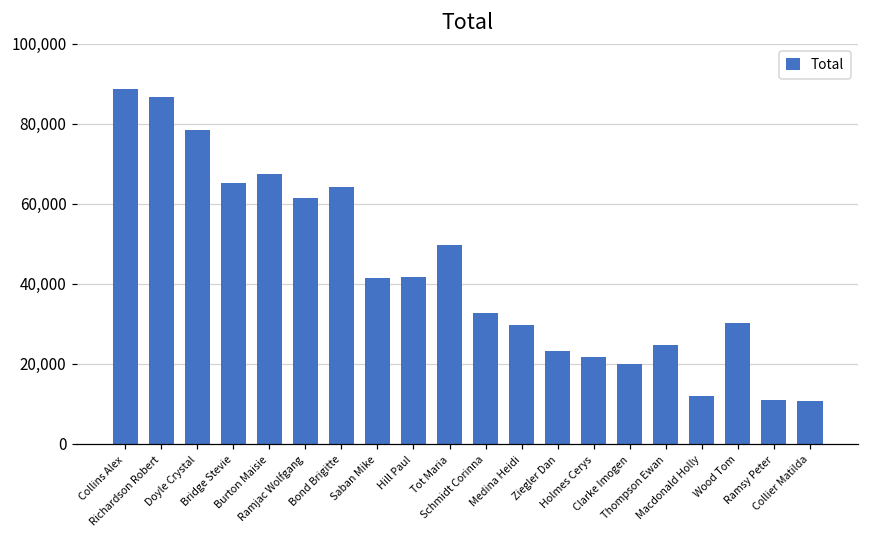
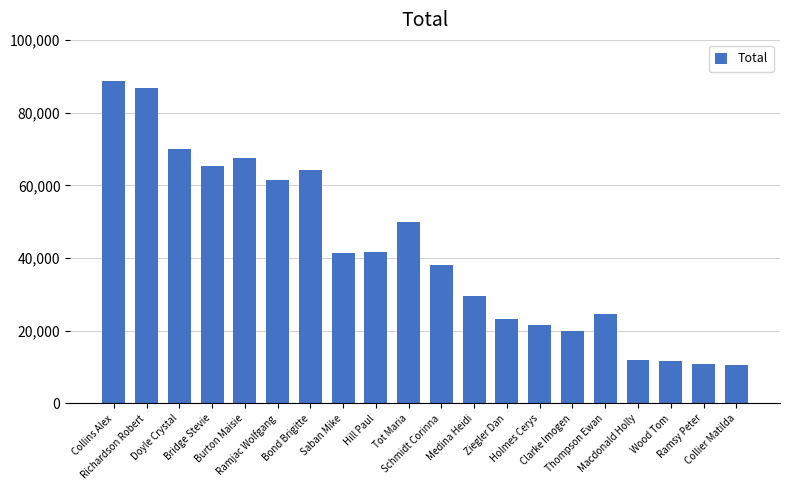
Doyle Crystal: 78,000 -> 70,000
Schmidt Corinna: 33,000 -> 38,000
Wood Tom: 30,000 -> 12,000
